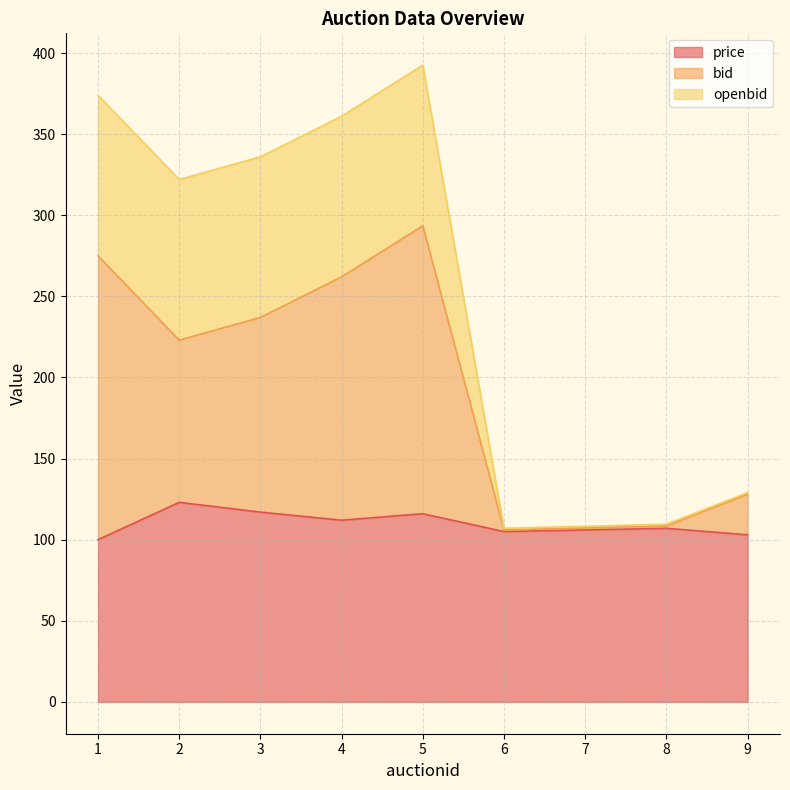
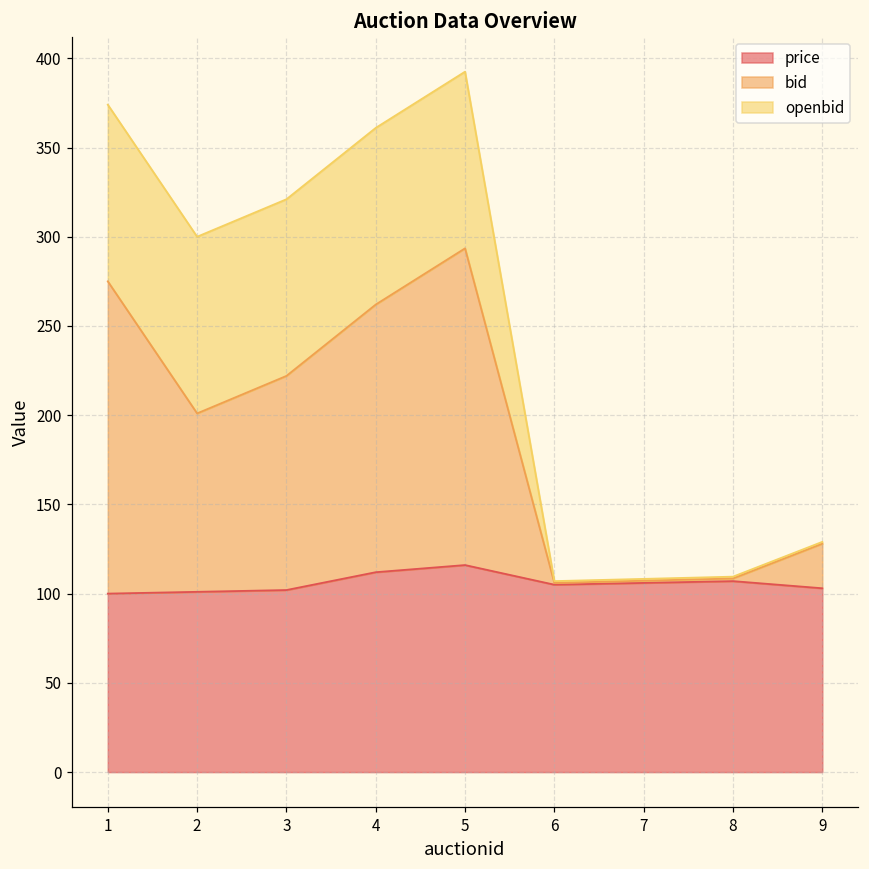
price, 2: 123 -> 101
price, 3: 117 -> 102
